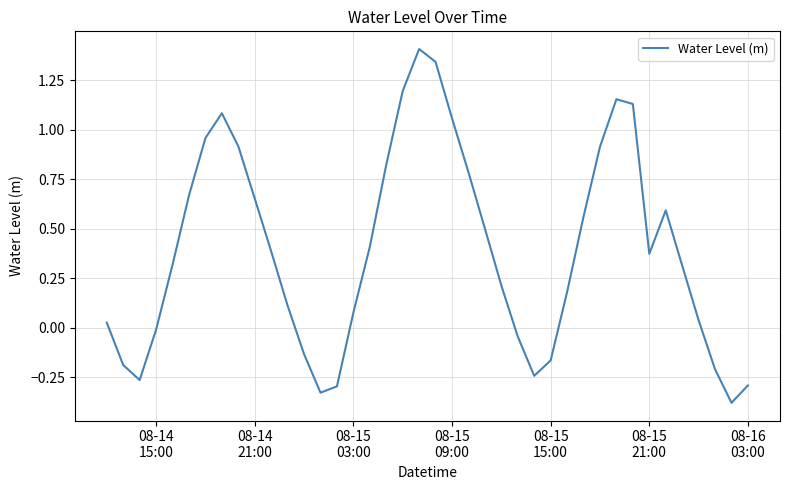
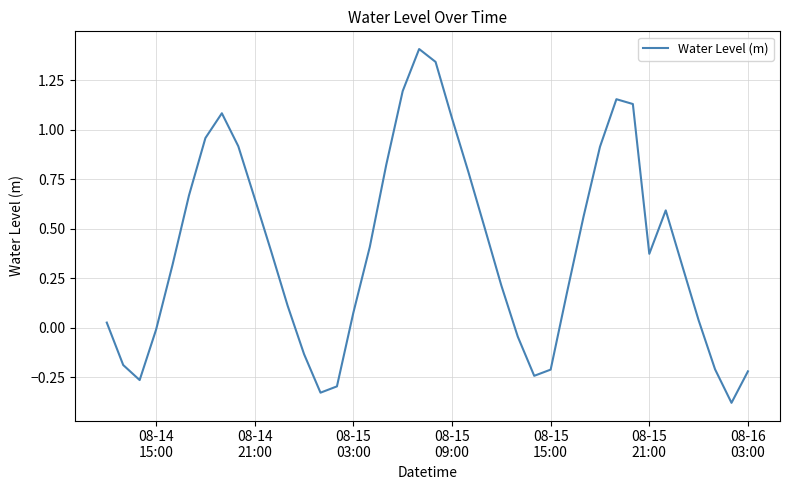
08-15 15:00: -0.16 -> -0.21
08-16 03:00: -0.29 -> -0.22
